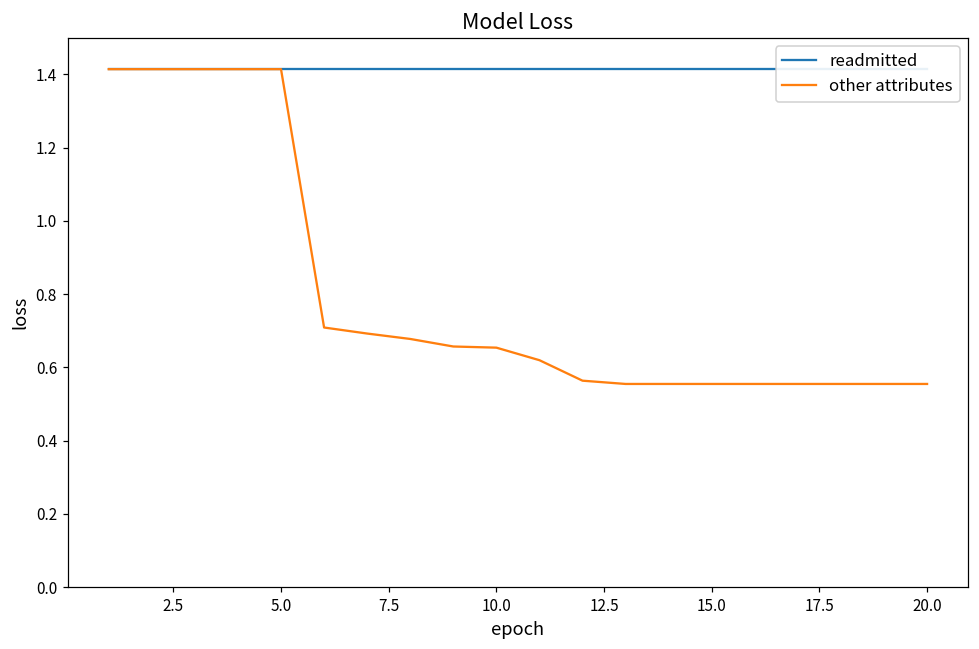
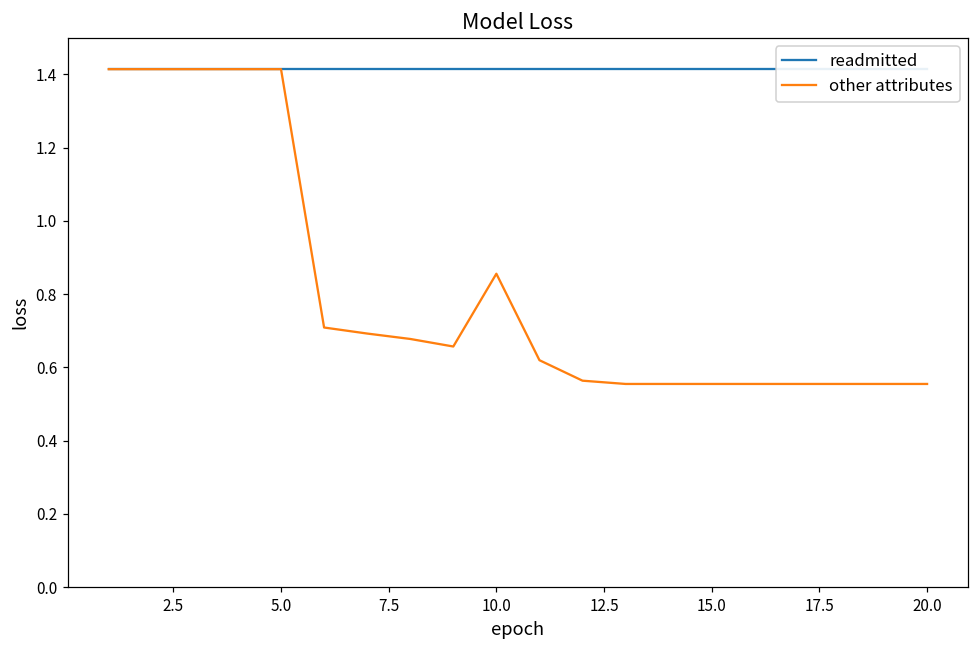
other attributes, 10.0: 0.65 -> 0.86
